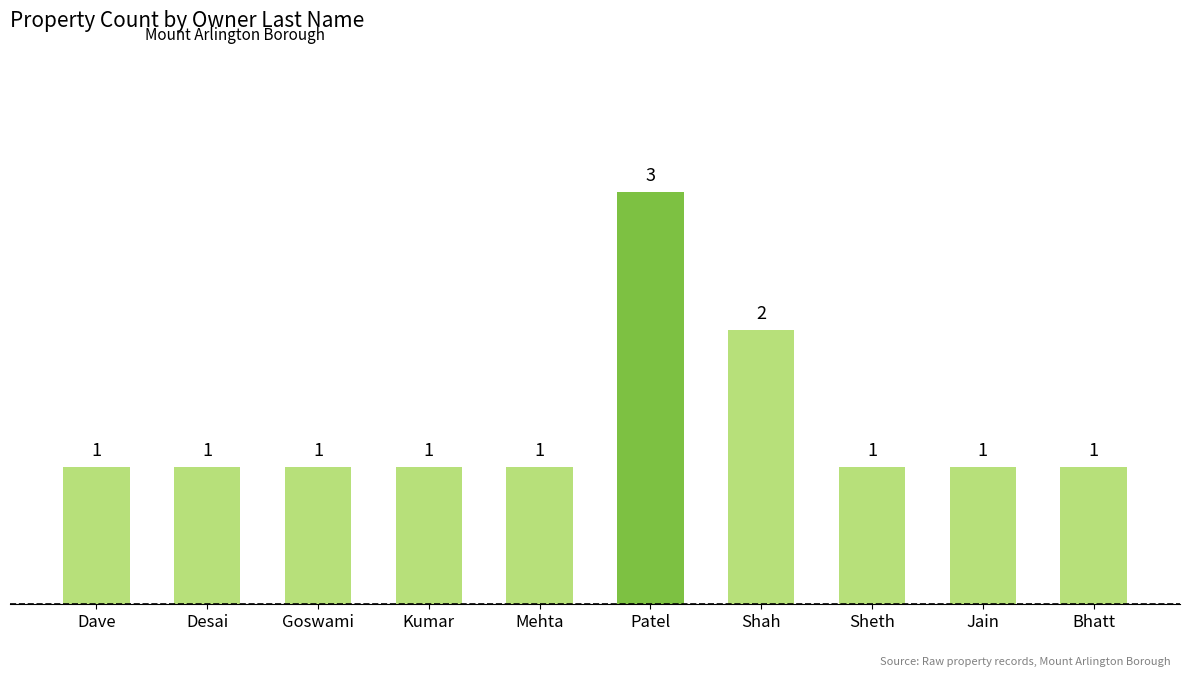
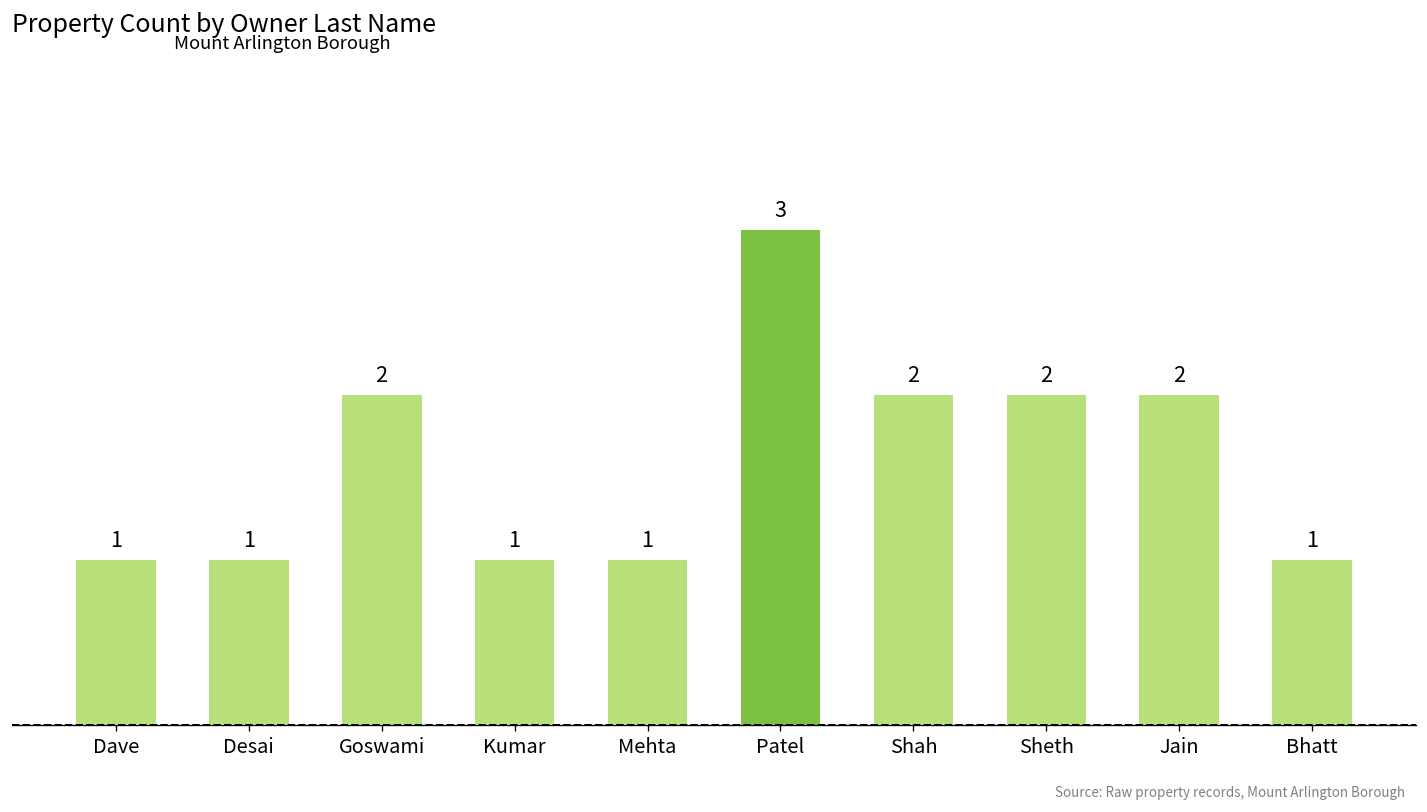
Goswami: 1 -> 2
Sheth: 1 -> 2
Jain: 1 -> 2
